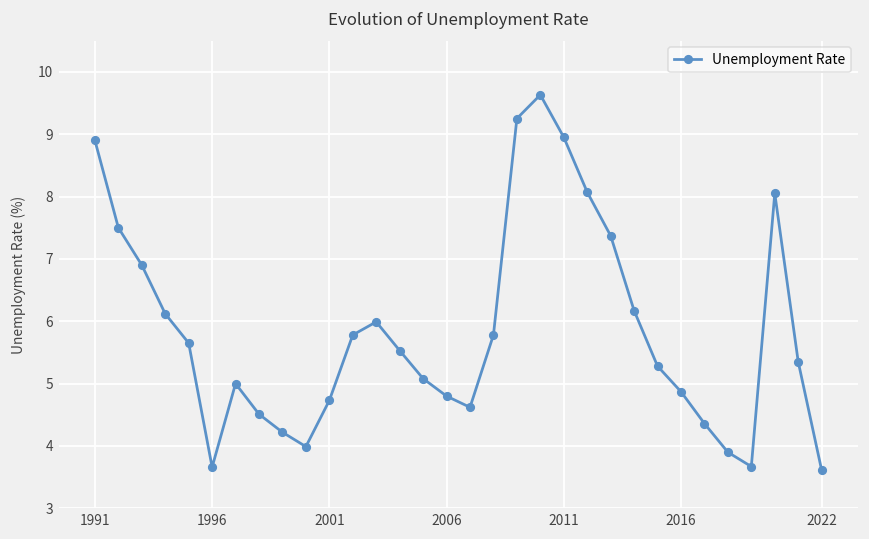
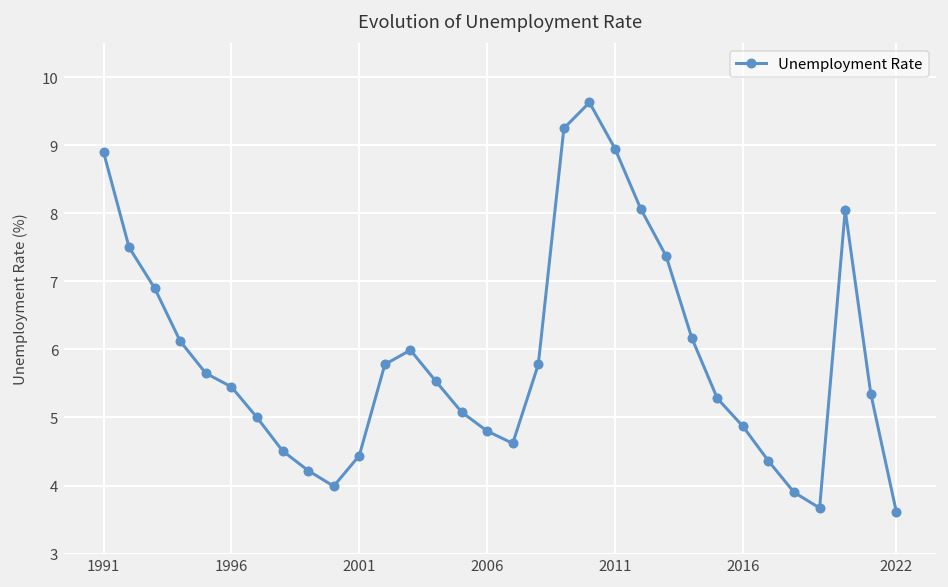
1996: 3.7 -> 5.5
2001: 4.7 -> 4.4
